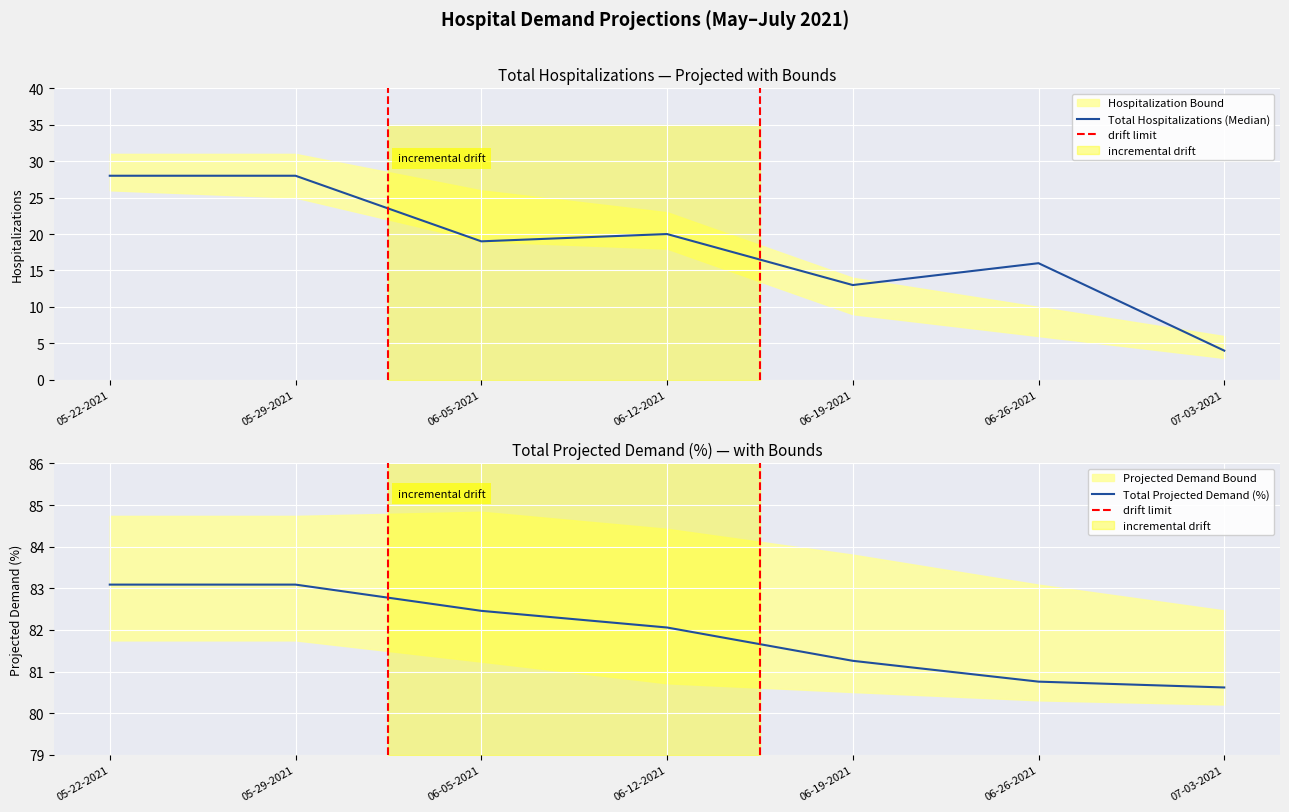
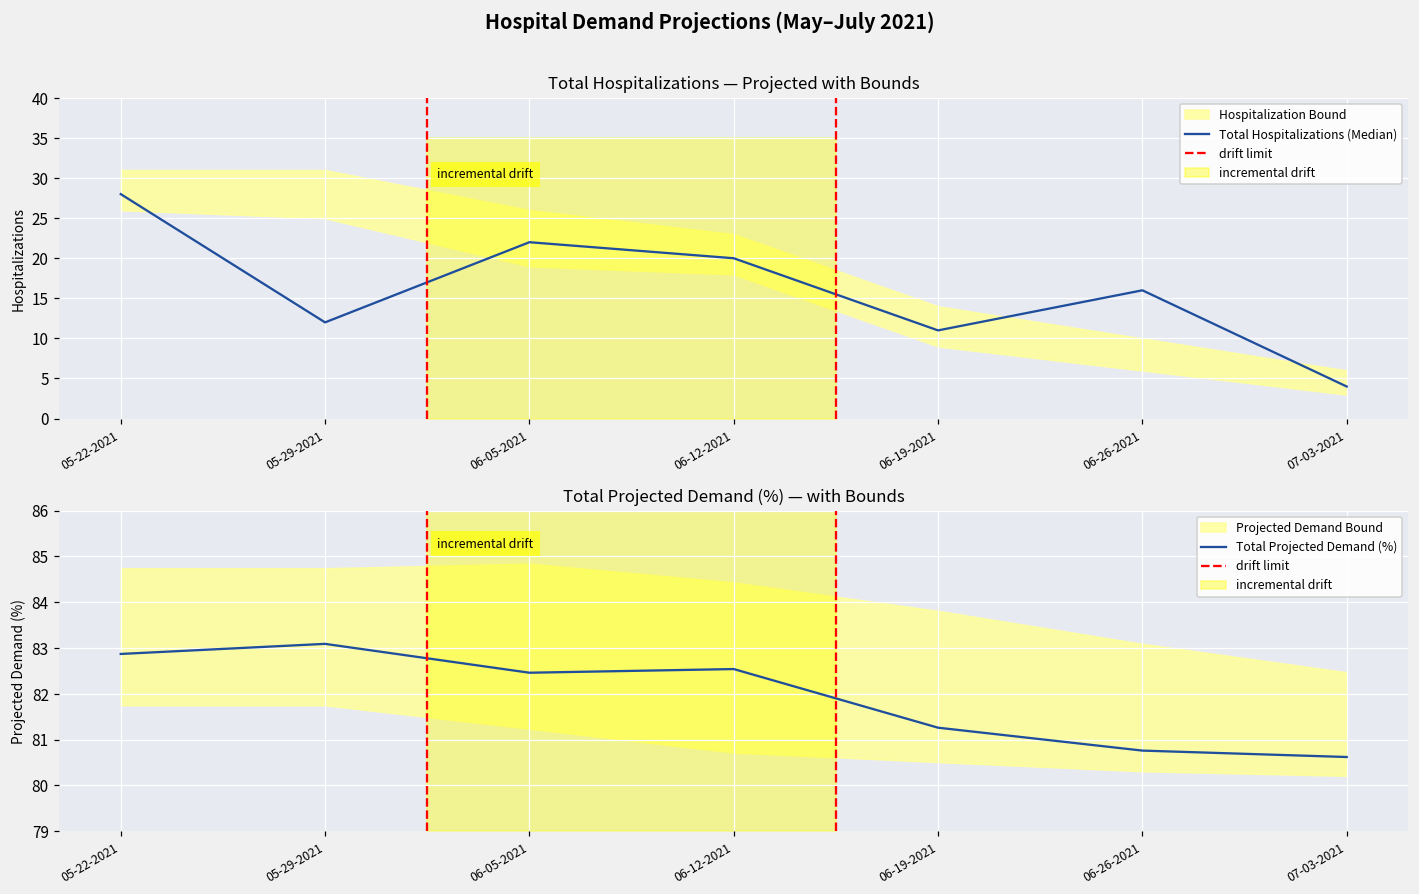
Total Hospitalizations — Projected with Bounds, Total Hospitalizations (Median), 05-29-2021: 28 -> 12
Total Hospitalizations — Projected with Bounds, Total Hospitalizations (Median), 06-05-2021: 19 -> 22
Total Hospitalizations — Projected with Bounds, Total Hospitalizations (Median), 06-19-2021: 13 -> 11
Total Projected Demand (%) — with Bounds, Total Projected Demand (%), 05-22-2021: 83.1 -> 82.9
Total Projected Demand (%) — with Bounds, Total Projected Demand (%), 06-12-2021: 82.1 -> 82.5
